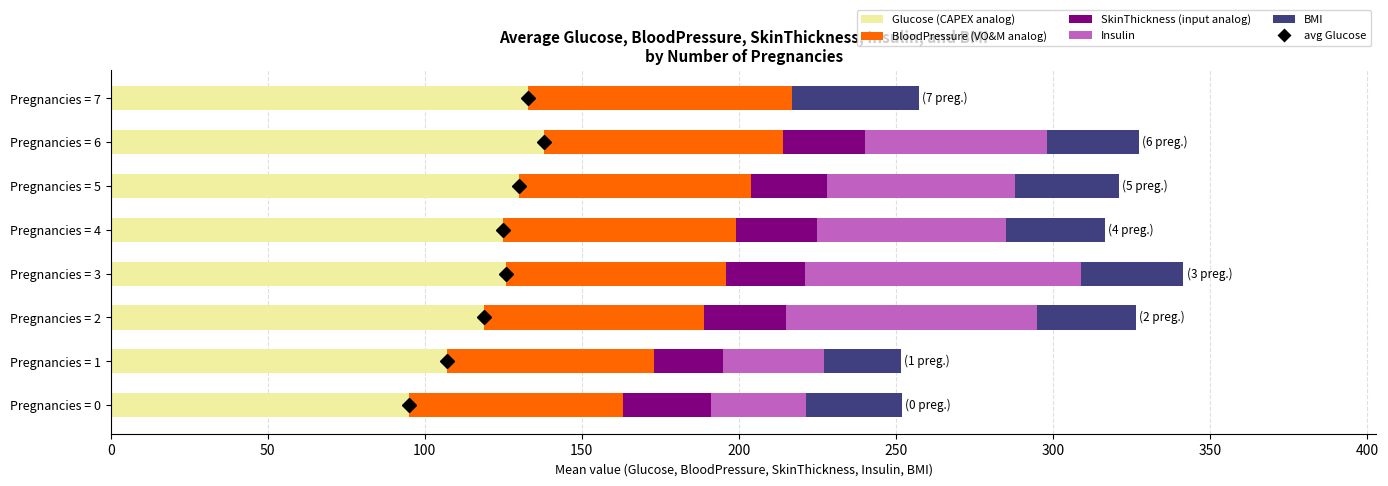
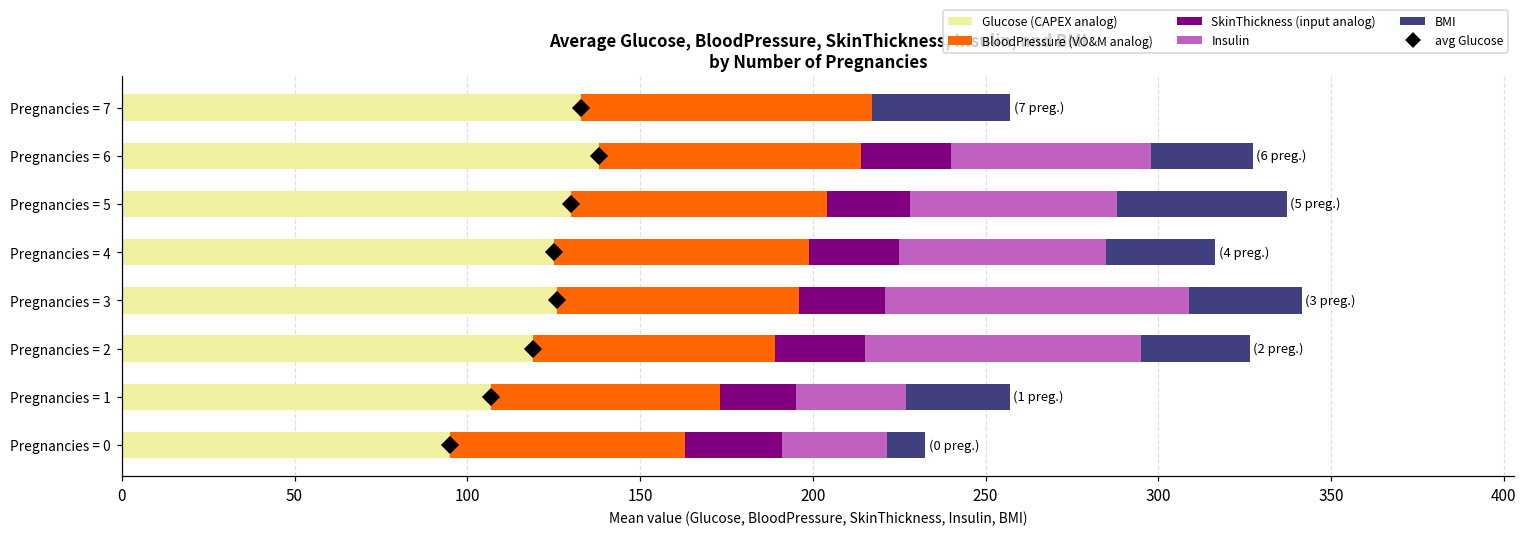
BMI, Pregnancies = 5: 33 -> 49
BMI, Pregnancies = 1: 25 -> 30
BMI, Pregnancies = 0: 31 -> 11
